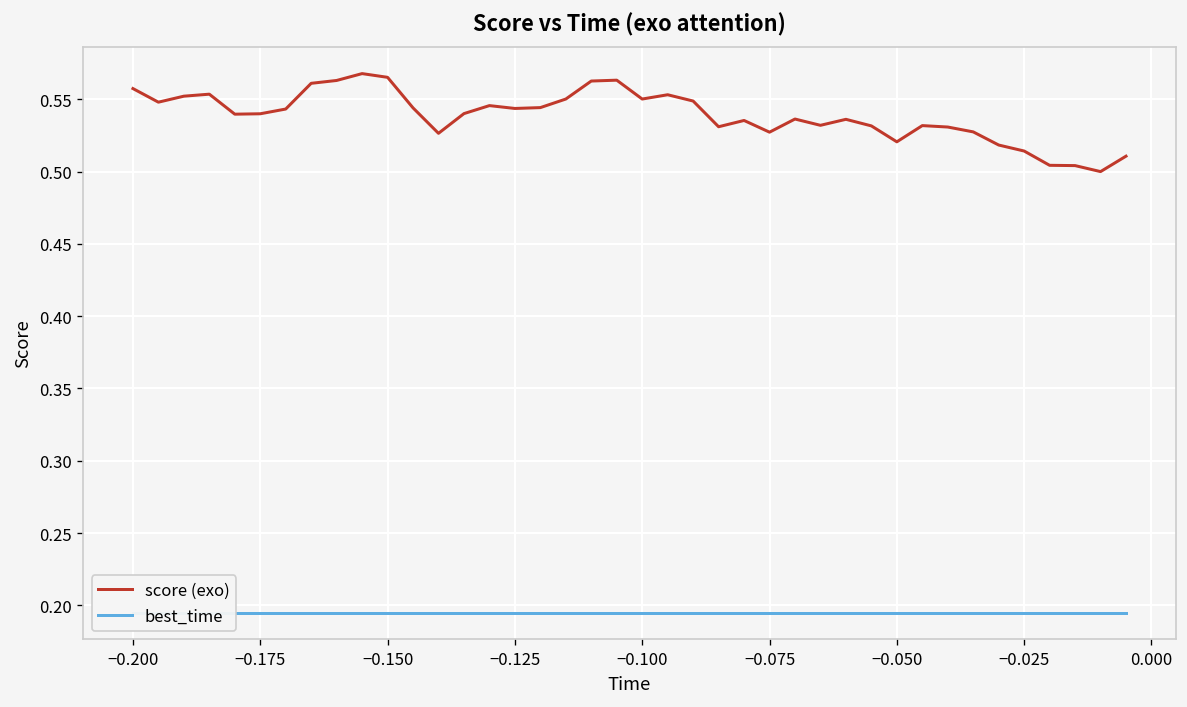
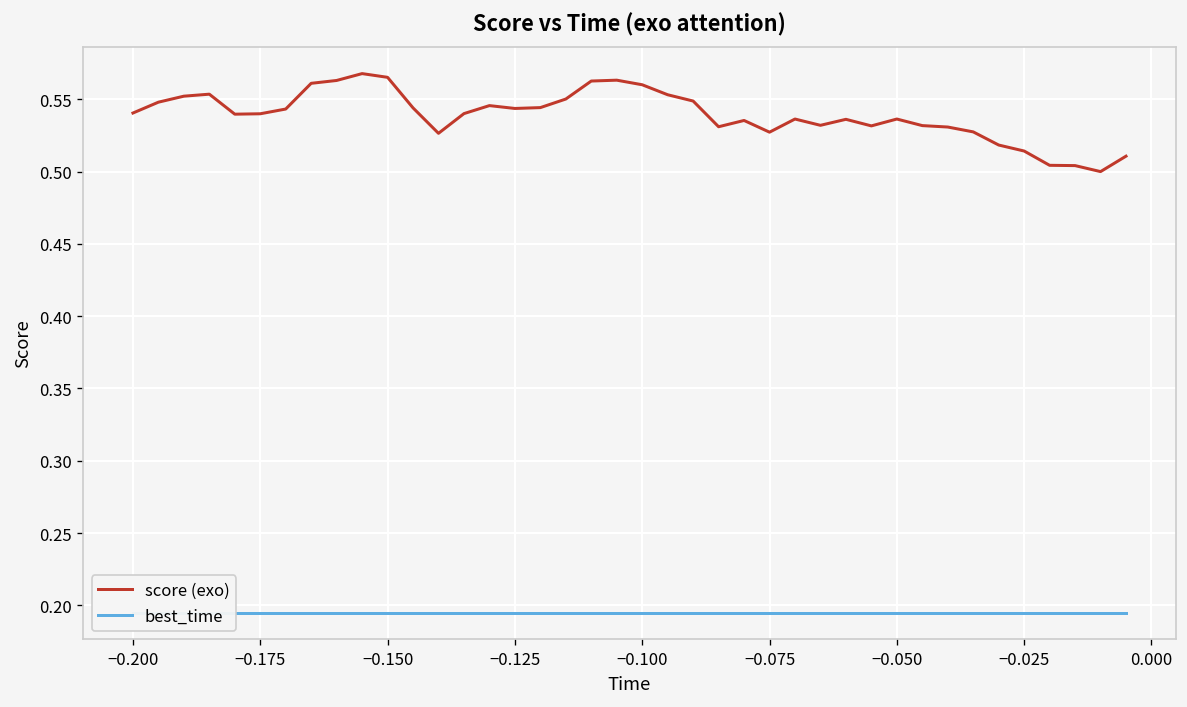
score (exo), −0.200: 0.557 -> 0.541
score (exo), −0.100: 0.550 -> 0.560
score (exo), −0.050: 0.521 -> 0.536
